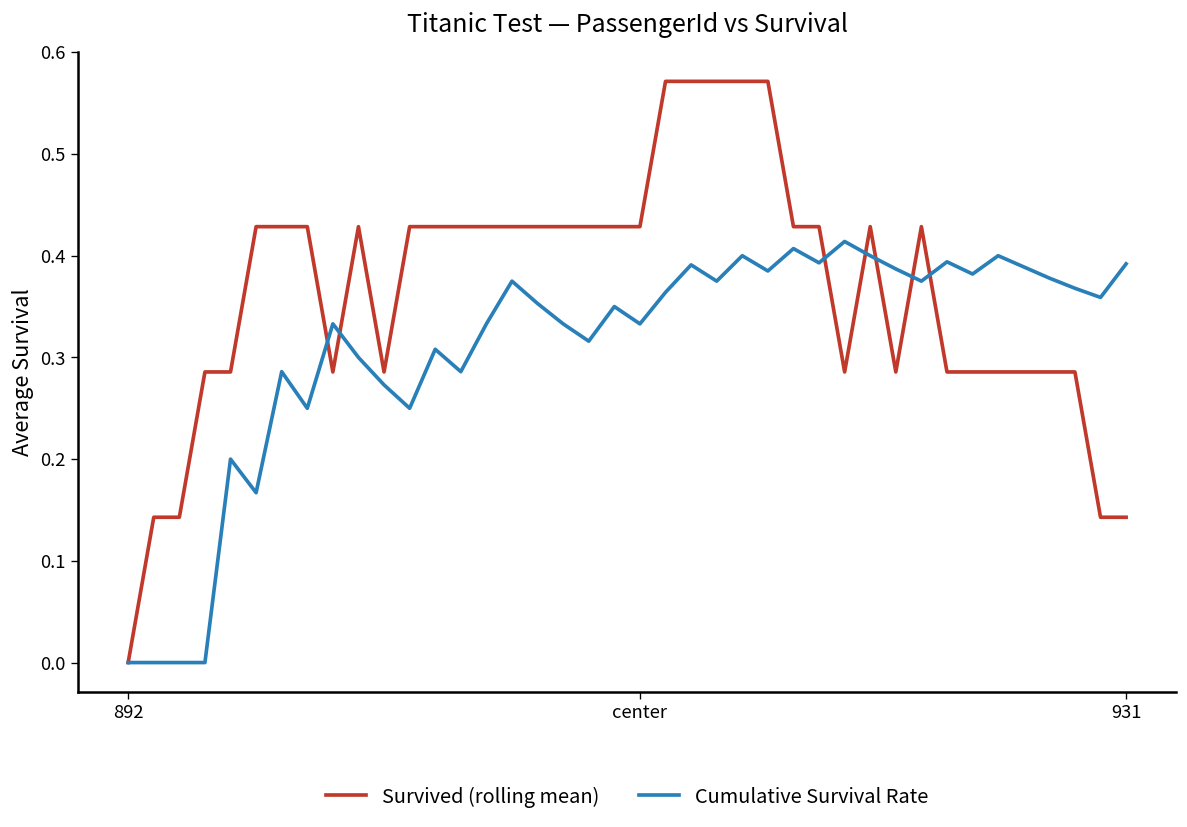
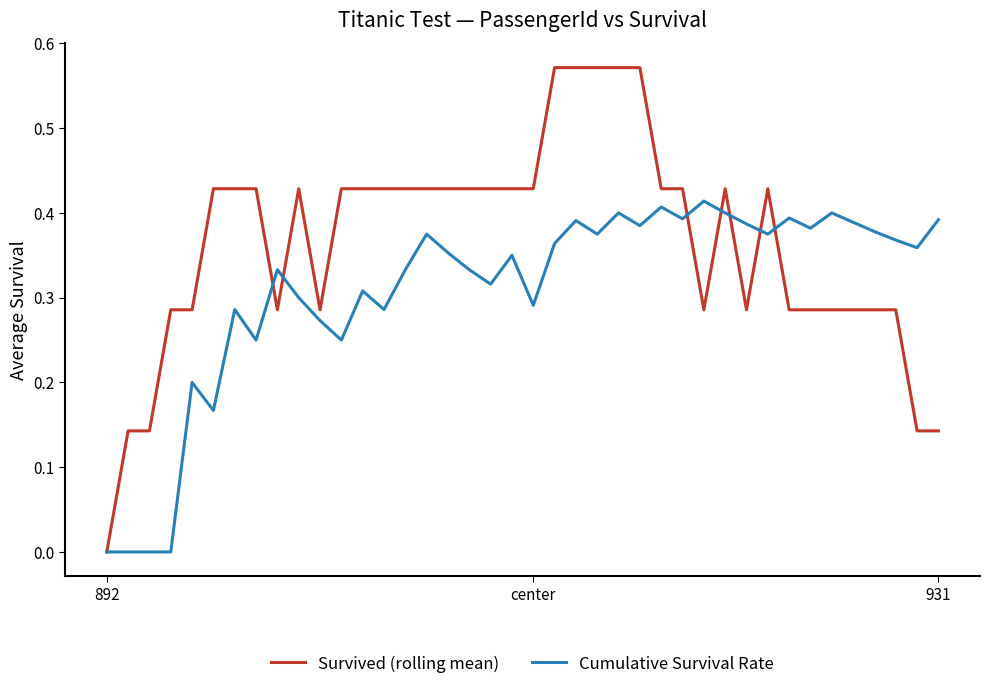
Cumulative Survival Rate, center: 0.33 -> 0.29
